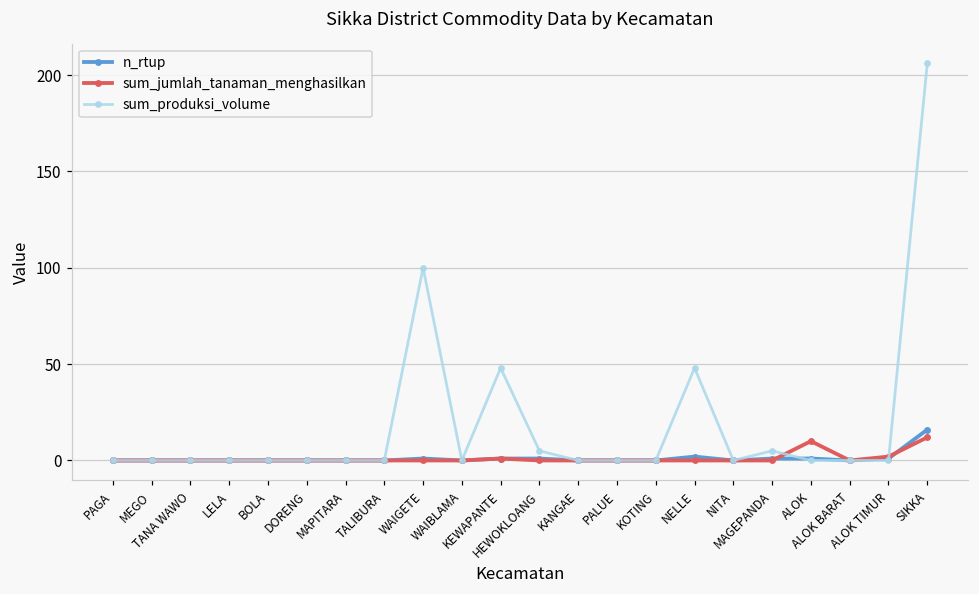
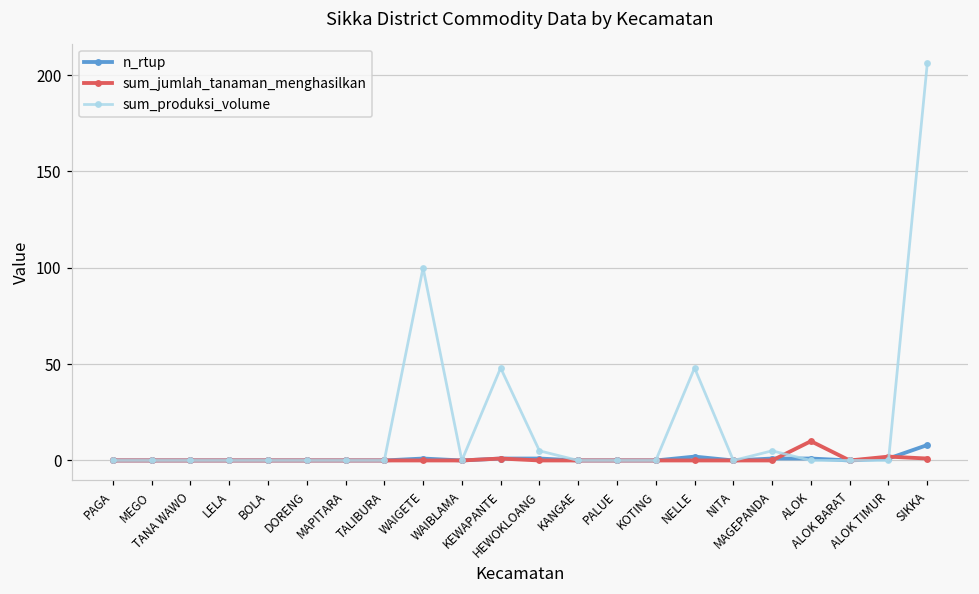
n_rtup, SIKKA: 16 -> 8
sum_jumlah_tanaman_menghasilkan, SIKKA: 12 -> 1
